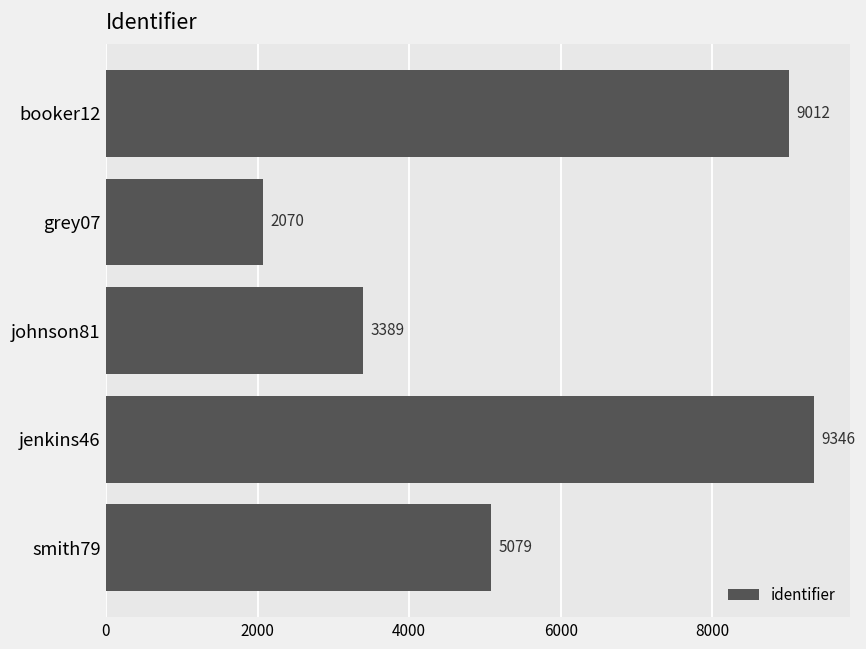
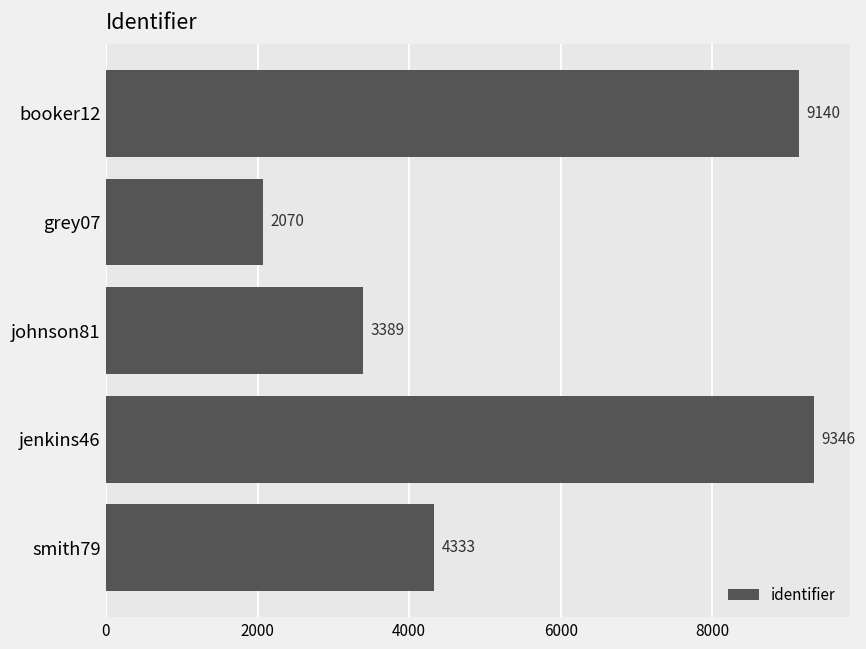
booker12: 9012 -> 9140
smith79: 5079 -> 4333
